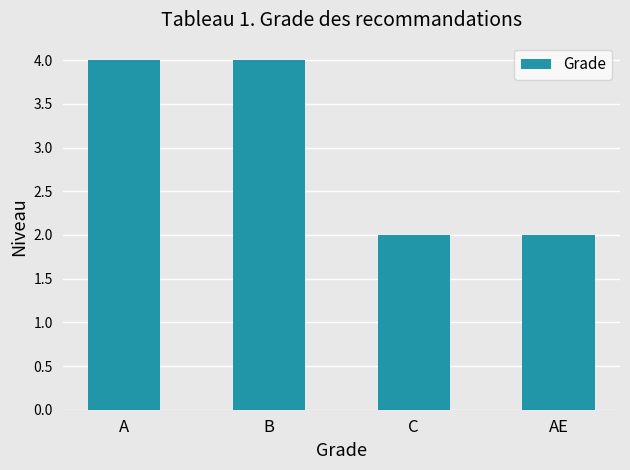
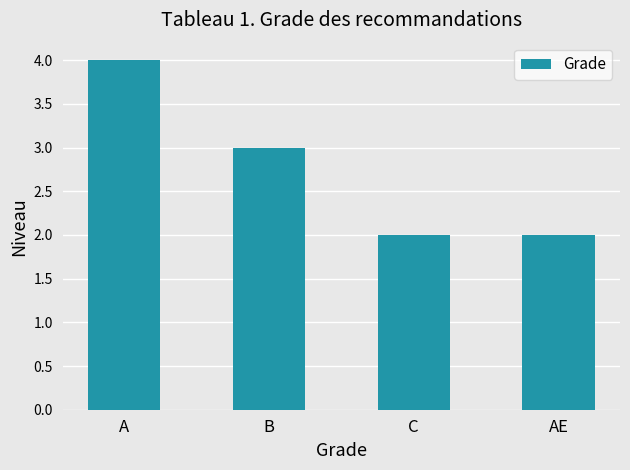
B: 4 -> 3
